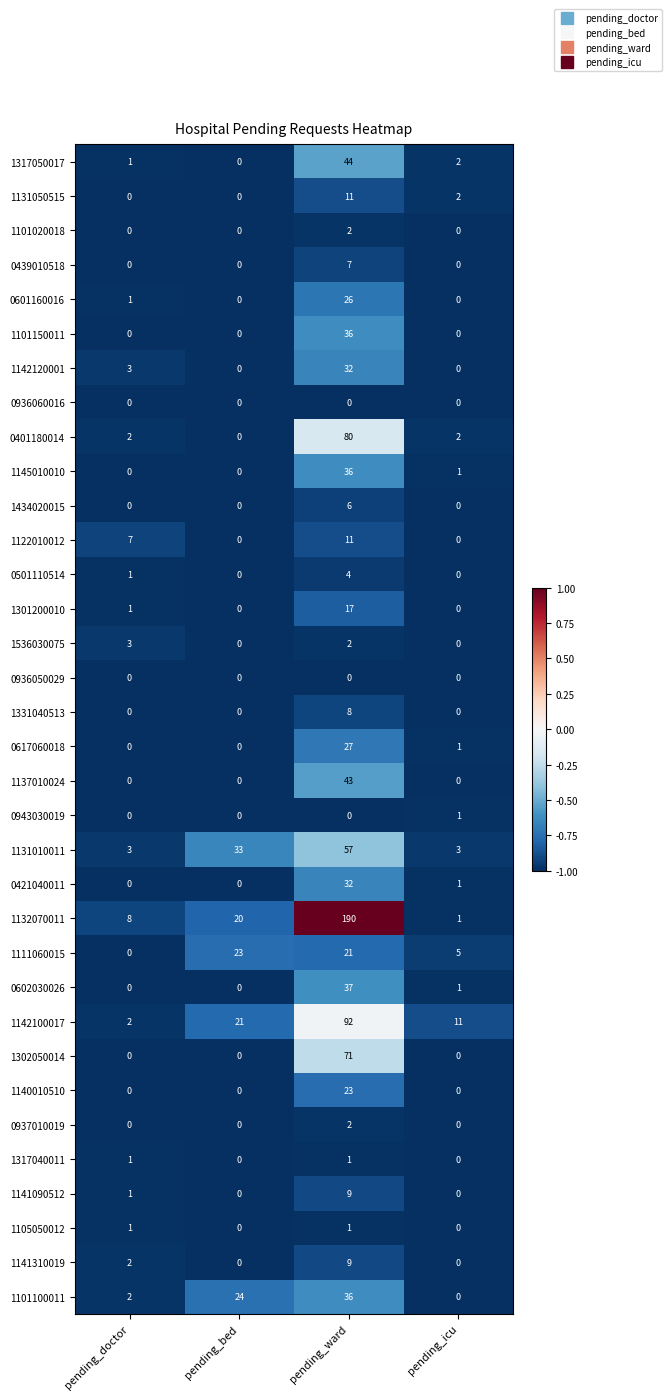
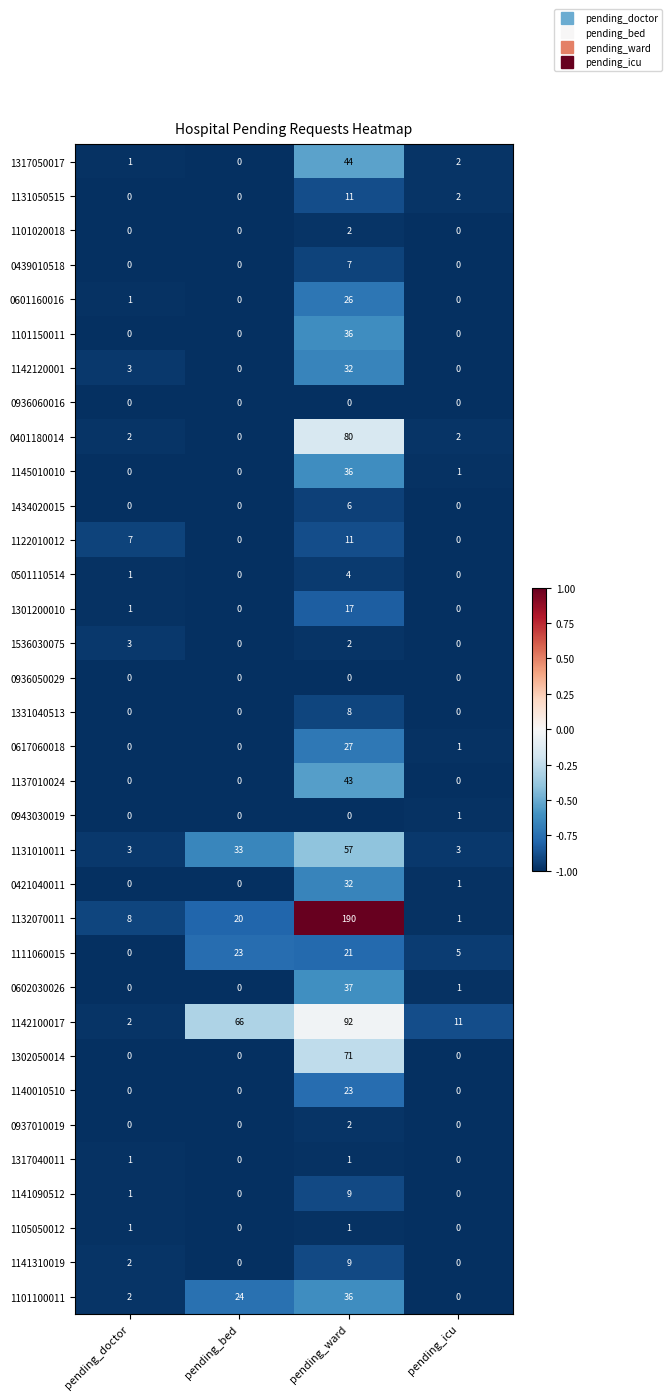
1142100017, pending_bed: 21 -> 66
